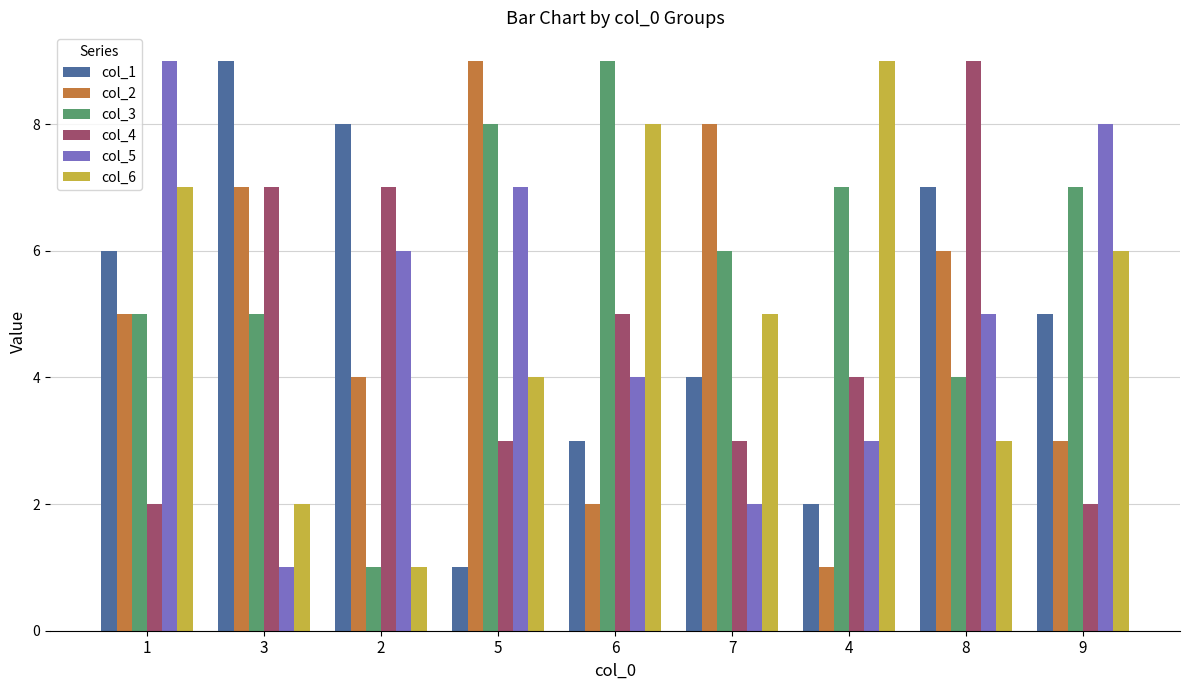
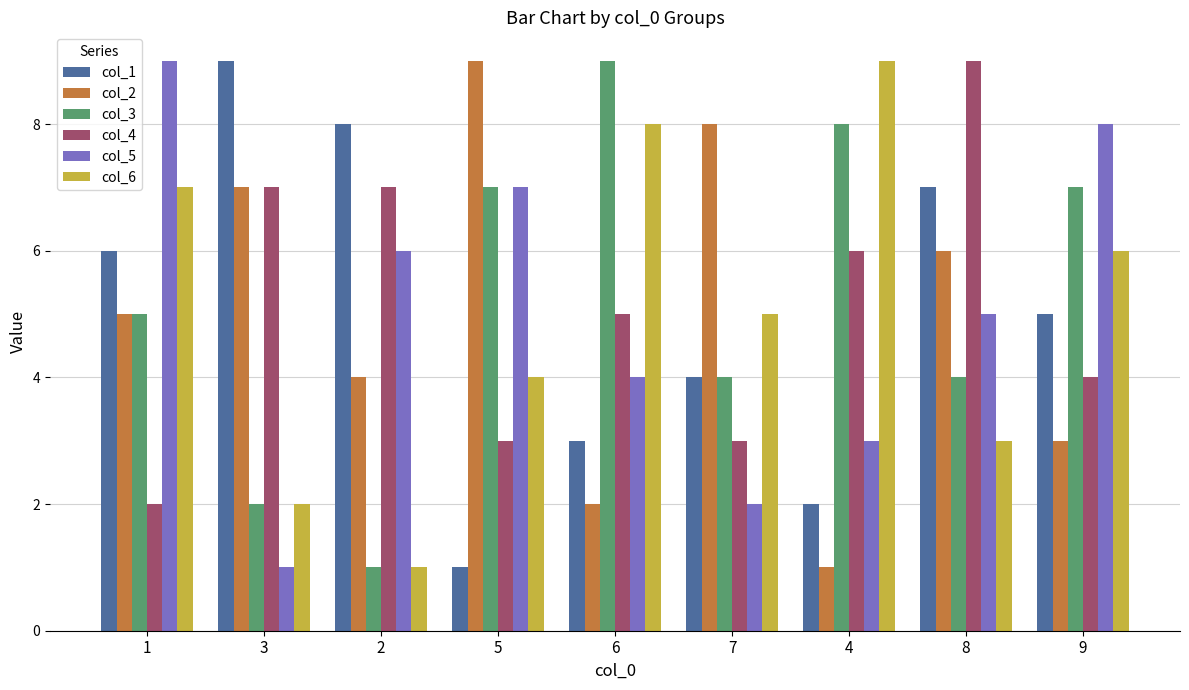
col_3, 3: 5 -> 2
col_3, 5: 8 -> 7
col_3, 7: 6 -> 4
col_3, 4: 7 -> 8
col_4, 4: 4 -> 6
col_4, 9: 2 -> 4
